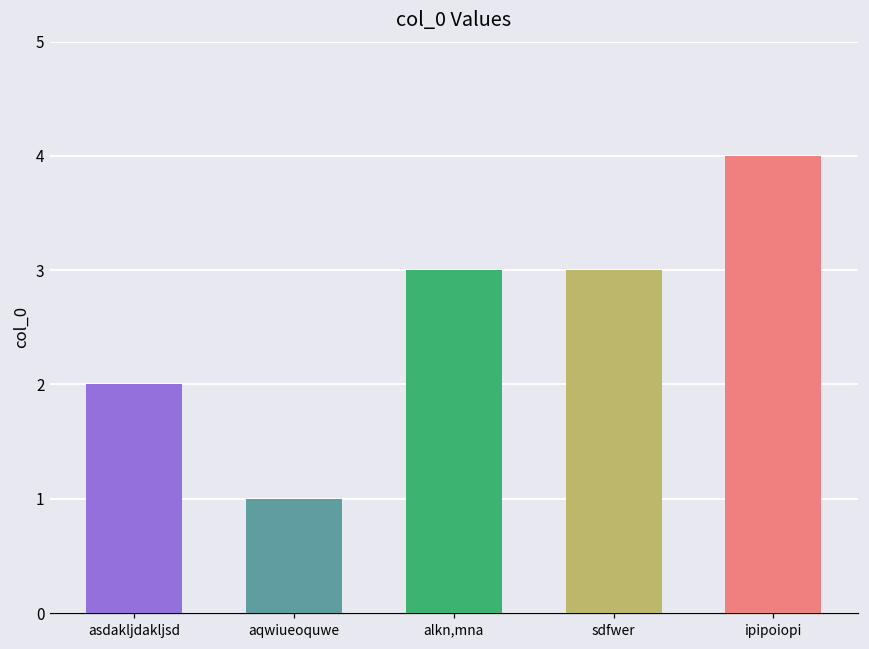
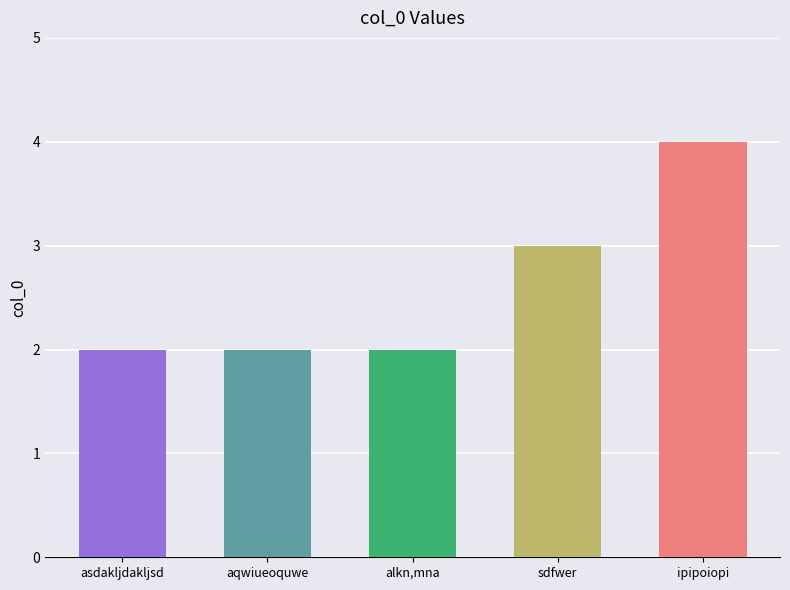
aqwiueoquwe: 1 -> 2
alkn,mna: 3 -> 2
